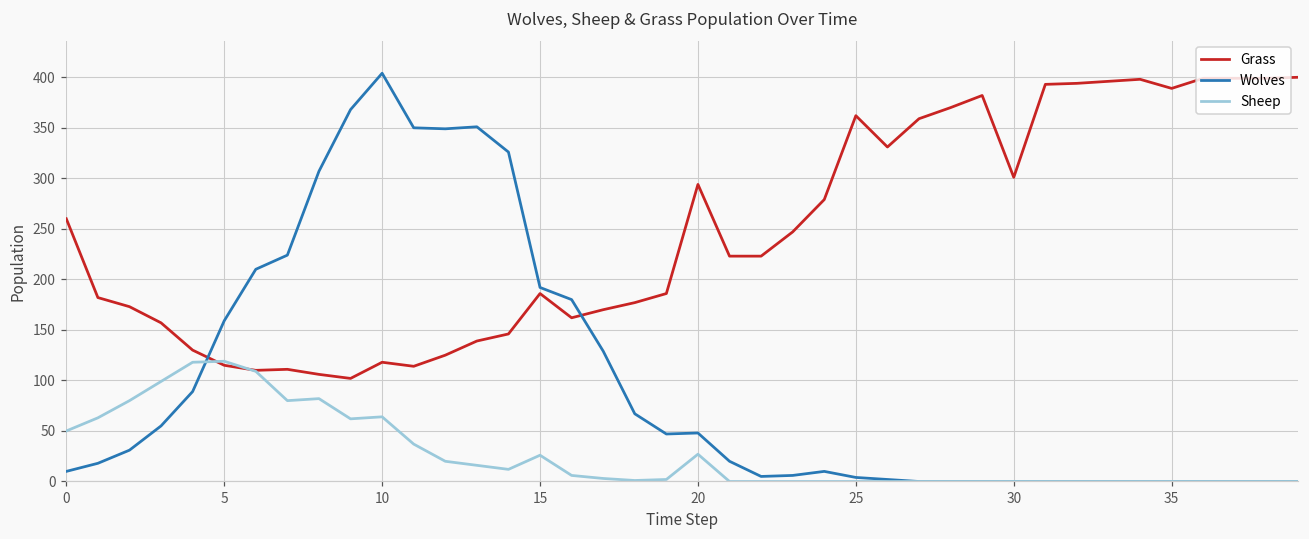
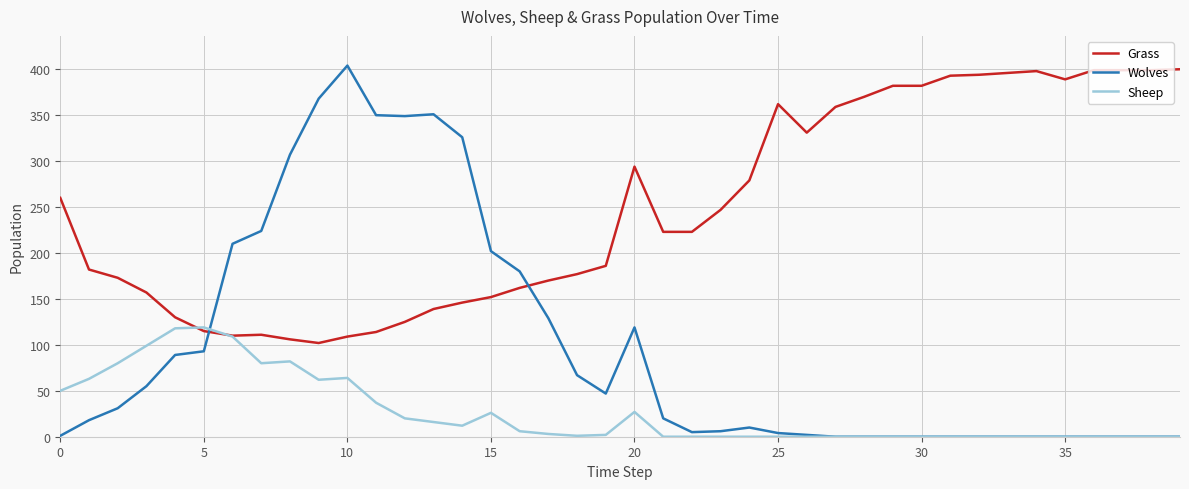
Wolves, 0: 10 -> 0
Wolves, 5: 160 -> 90
Grass, 10: 120 -> 110
Grass, 15: 190 -> 150
Wolves, 15: 190 -> 200
Wolves, 20: 50 -> 120
Grass, 30: 300 -> 380
